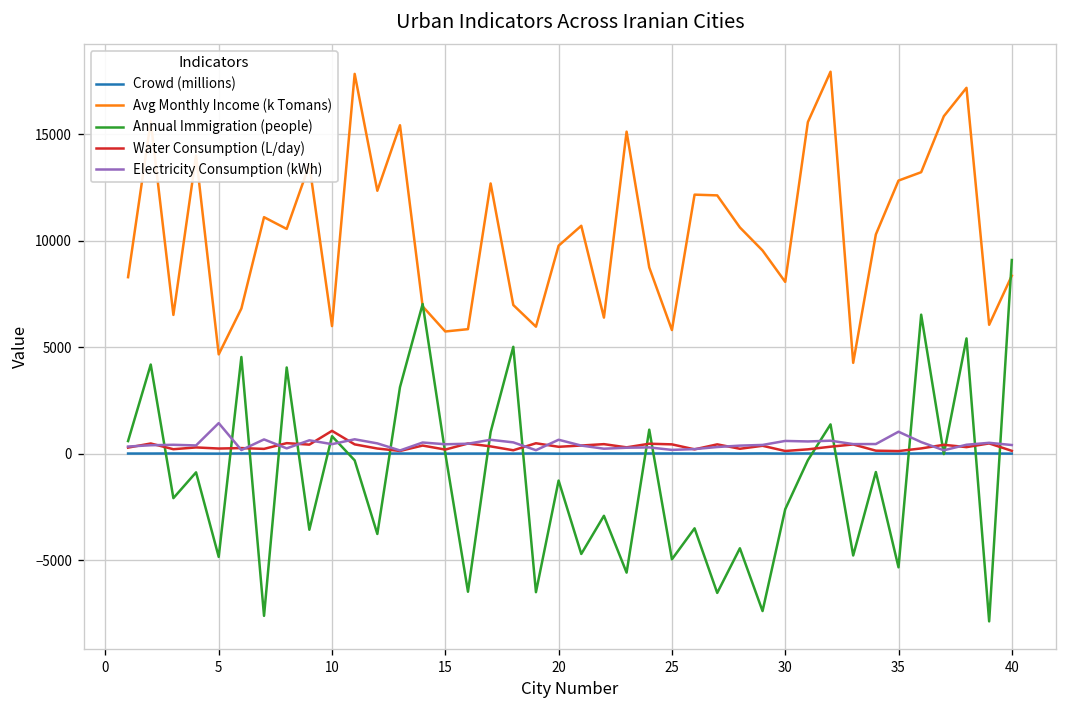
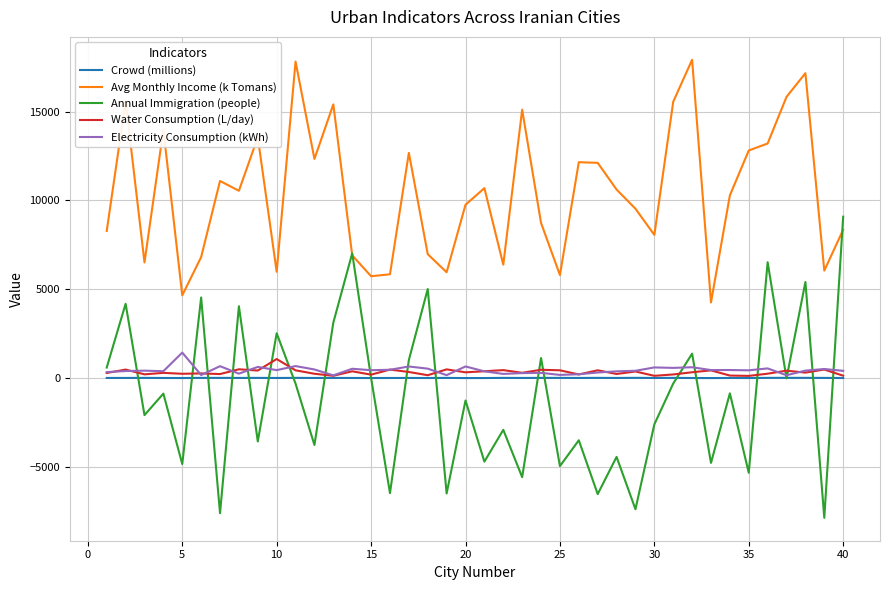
Annual Immigration (people), 10: 800 -> 2500
Electricity Consumption (kWh), 35: 1000 -> 400
